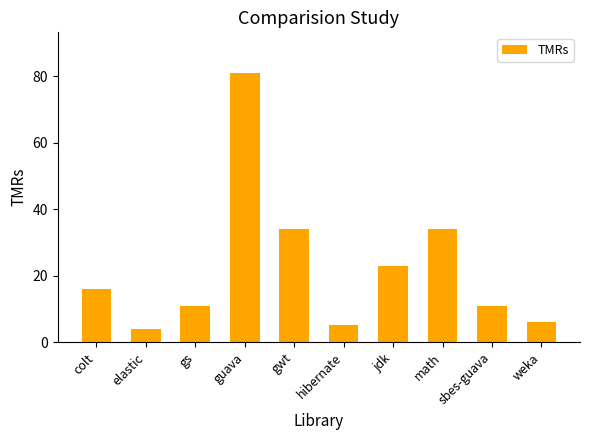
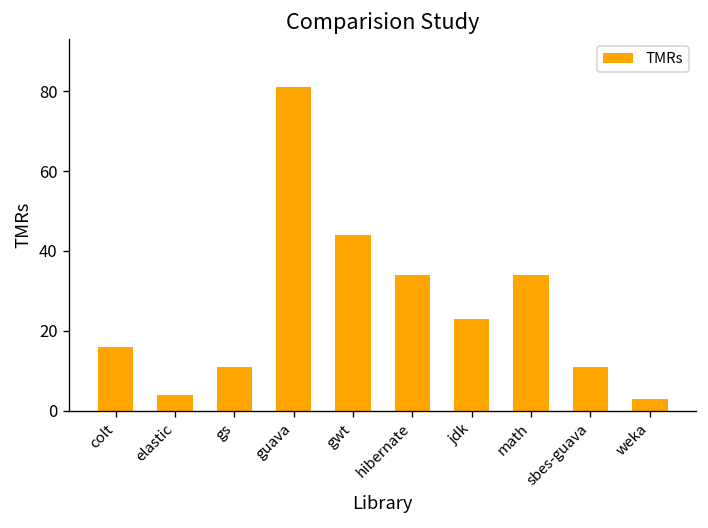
gwt: 34 -> 44
hibernate: 5 -> 34
weka: 6 -> 3
